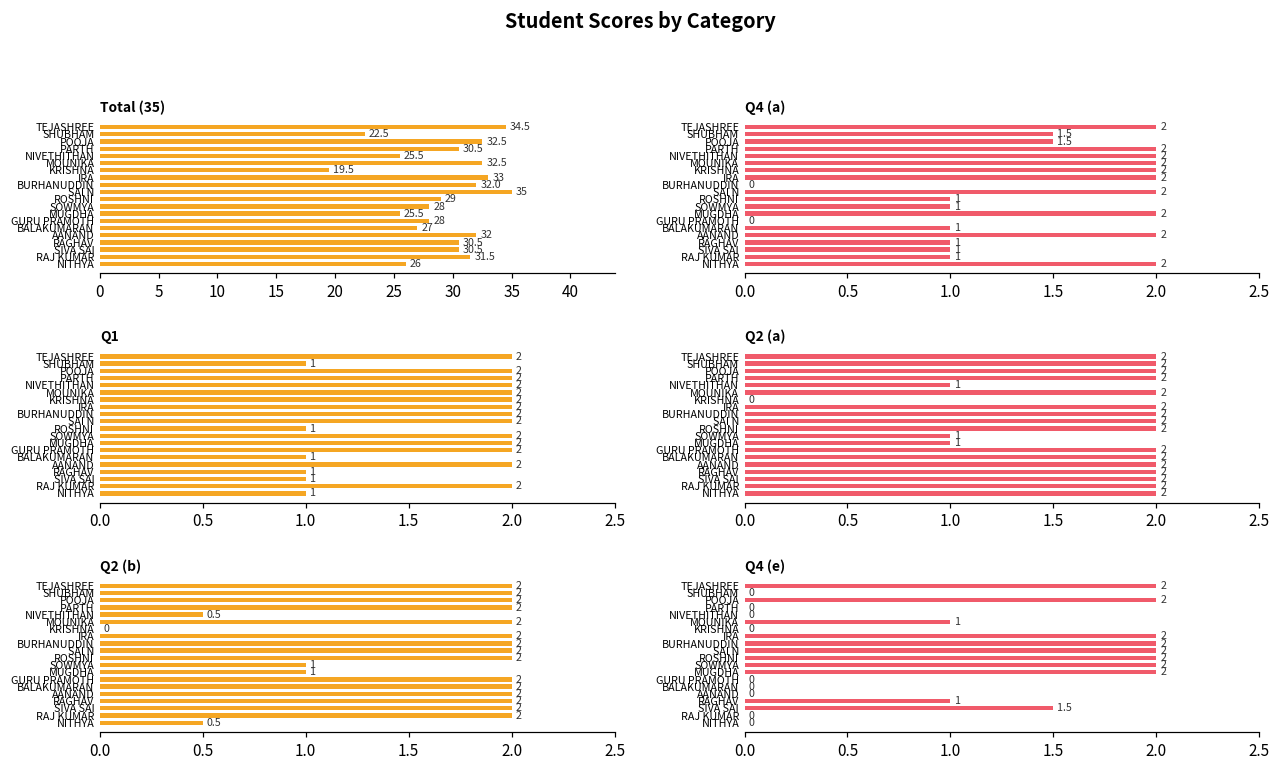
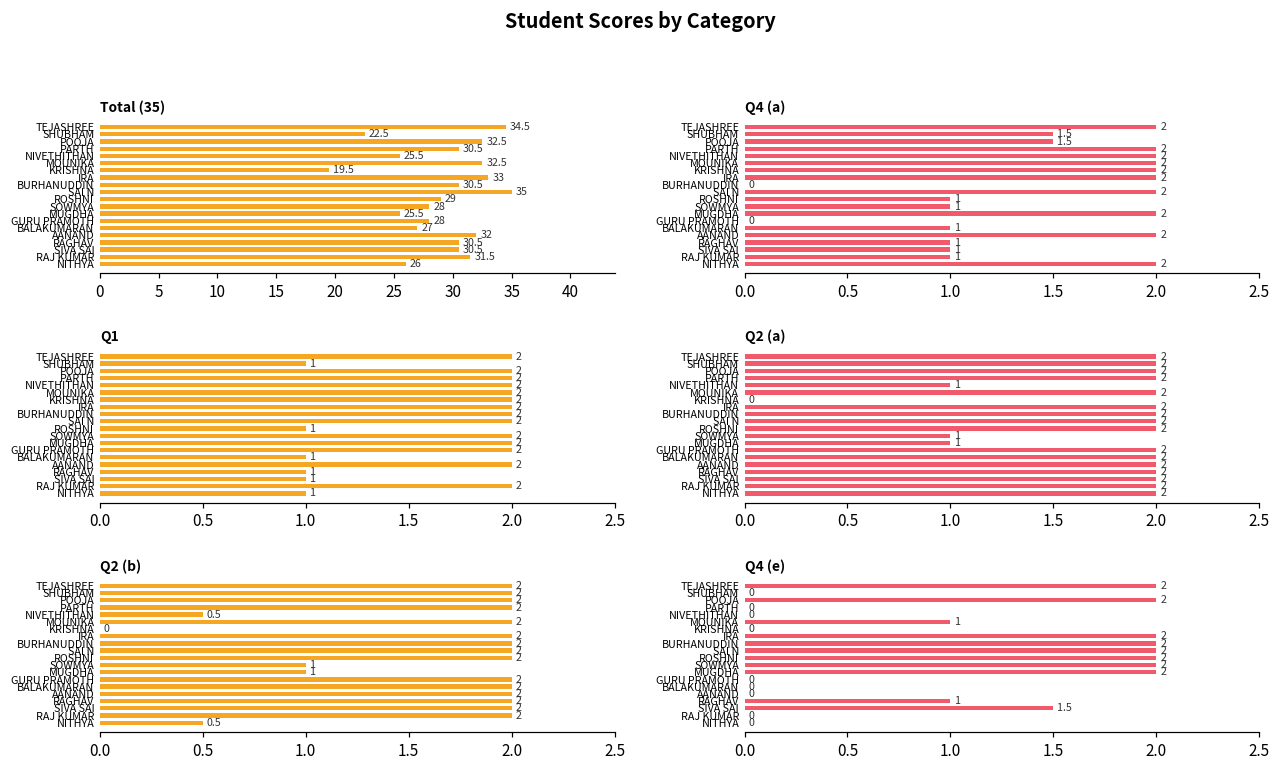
Total (35), BURHANUDDIN: 32.0 -> 30.5
